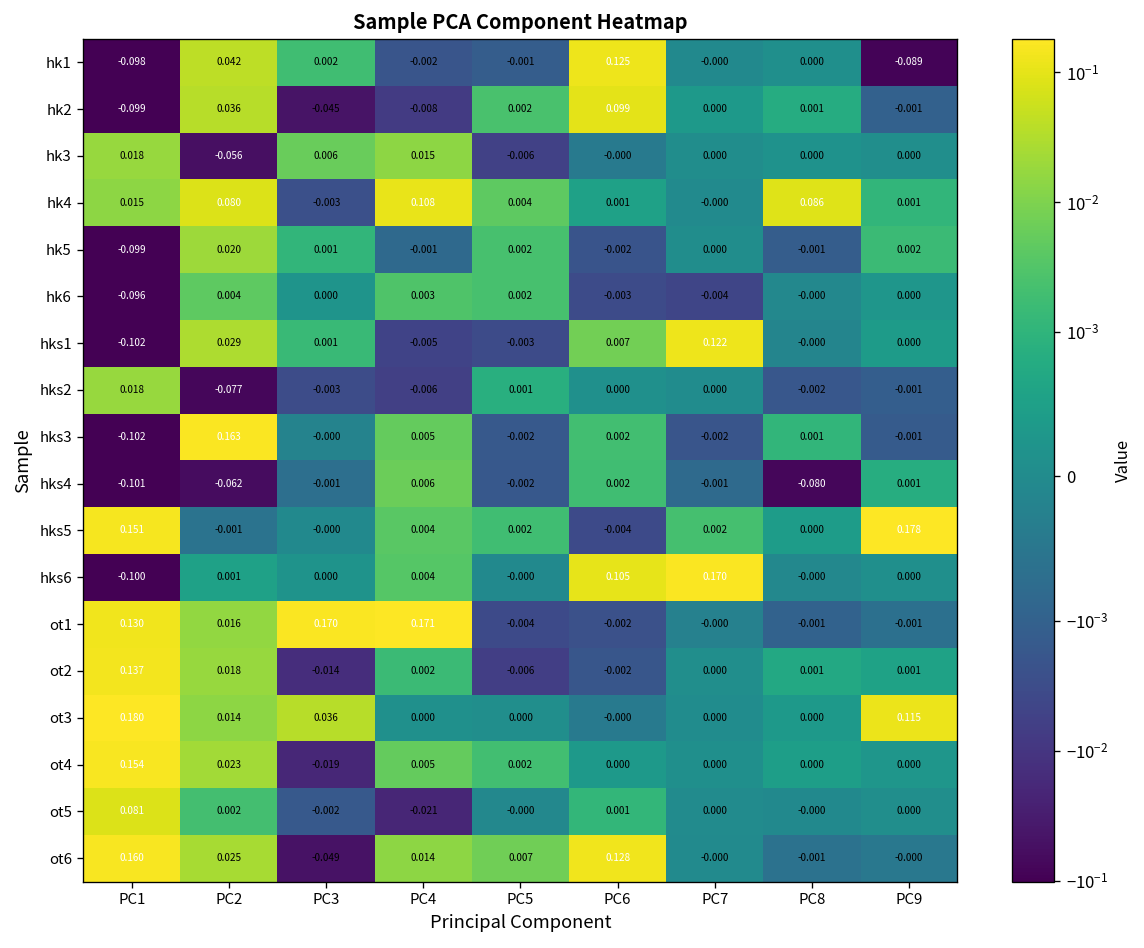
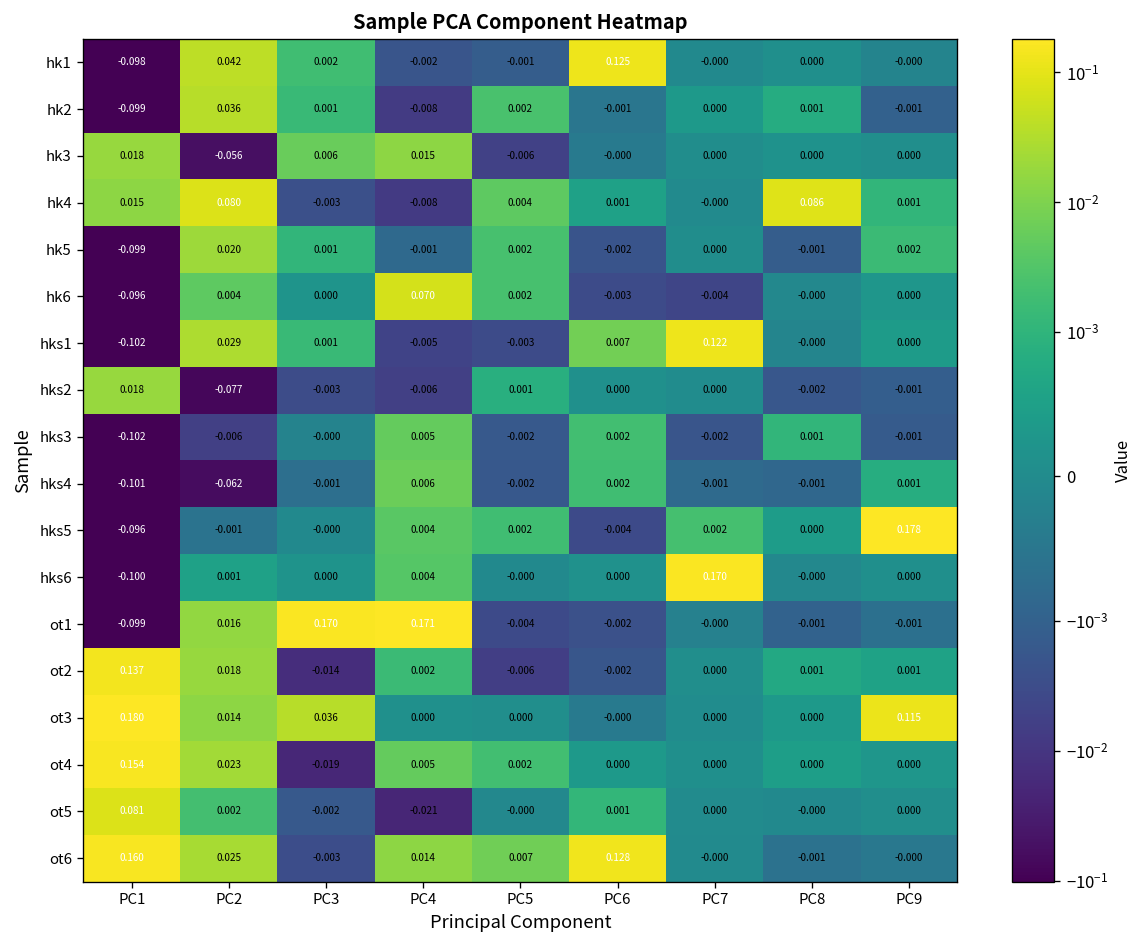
hk1, PC9: -0.089 -> -0.000
hk2, PC3: -0.045 -> 0.001
hk2, PC6: 0.099 -> -0.001
hk4, PC4: 0.108 -> -0.008
hk6, PC4: 0.003 -> 0.070
hks3, PC2: 0.163 -> -0.006
hks4, PC8: -0.080 -> -0.001
hks5, PC1: 0.151 -> -0.096
hks6, PC6: 0.105 -> 0.000
ot1, PC1: 0.130 -> -0.099
ot6, PC3: -0.049 -> -0.003
